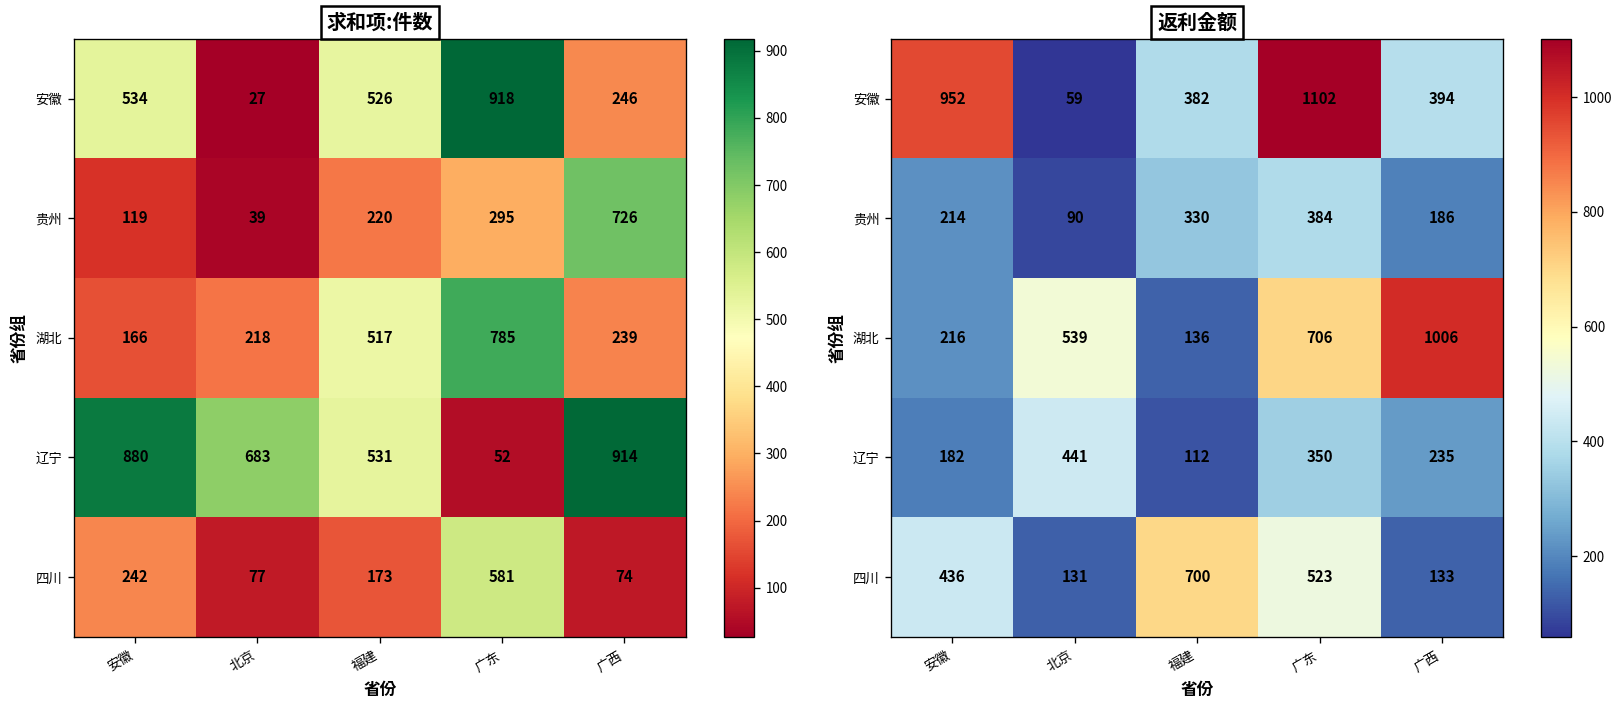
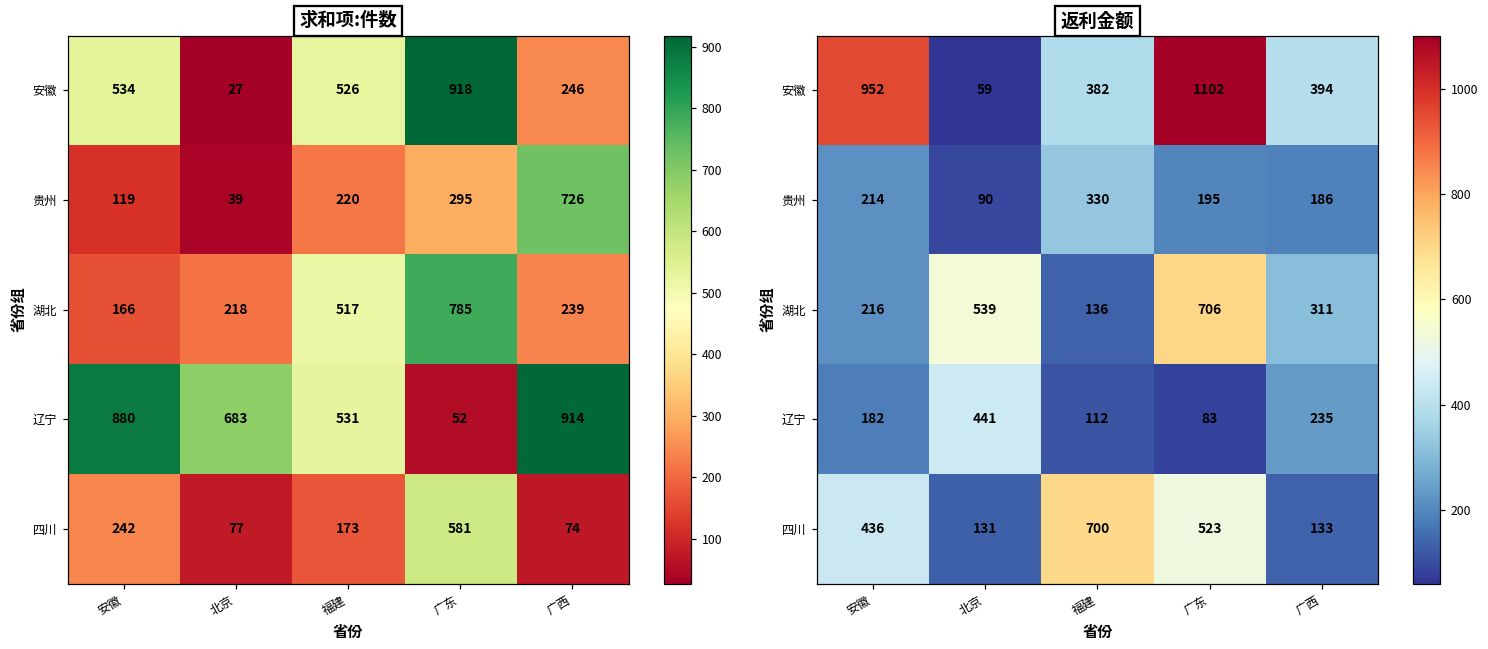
返利金额, 贵州, 广东: 384 -> 195
返利金额, 湖北, 广西: 1006 -> 311
返利金额, 辽宁, 广东: 350 -> 83
